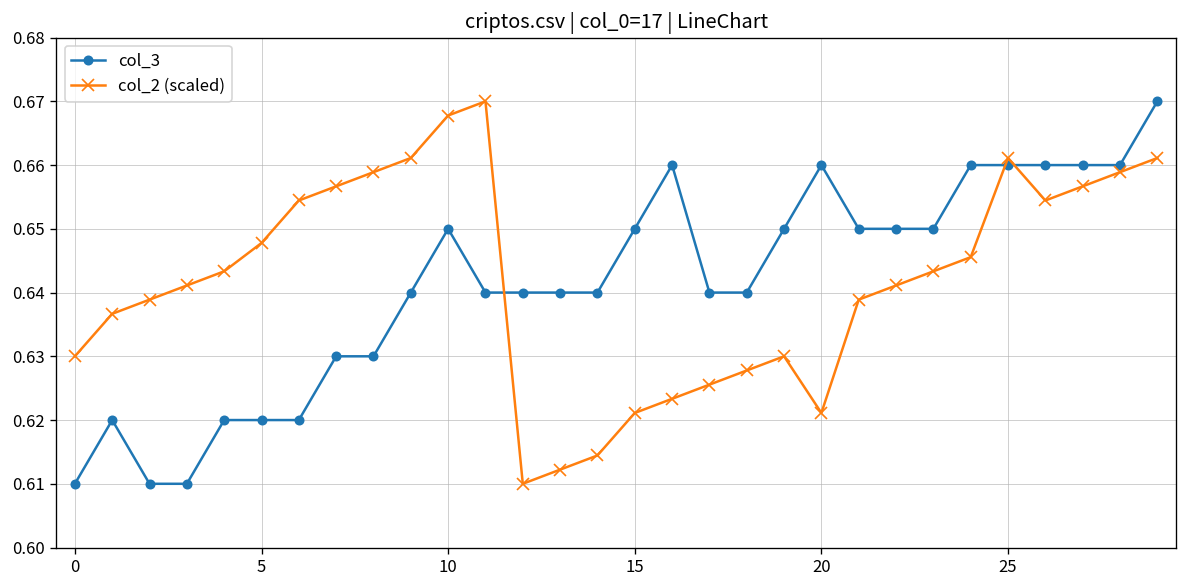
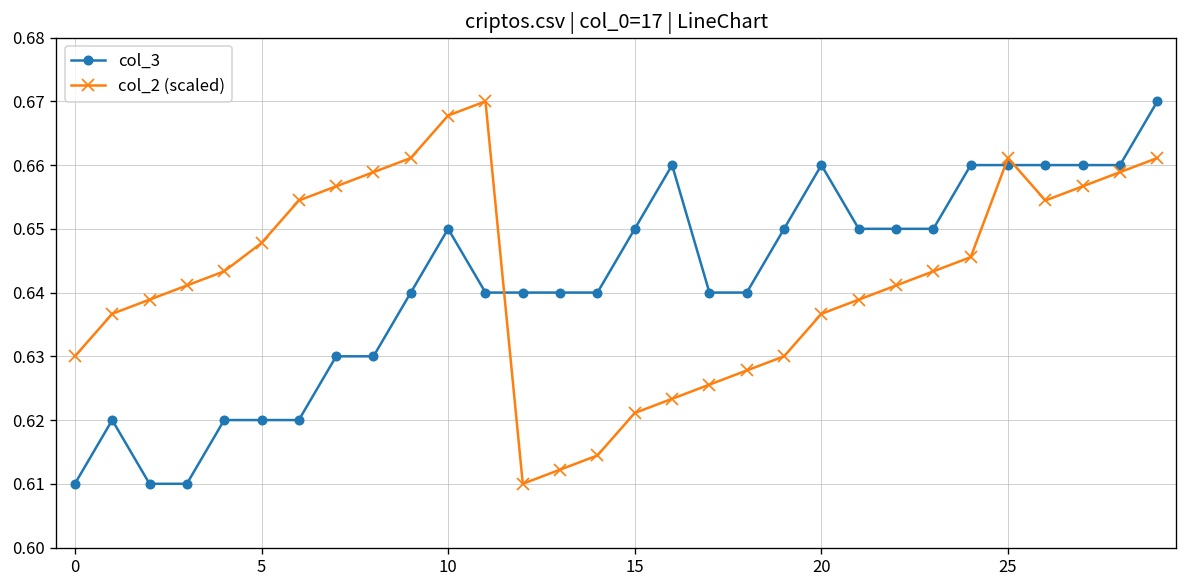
col_2 (scaled), 20: 0.621 -> 0.637
